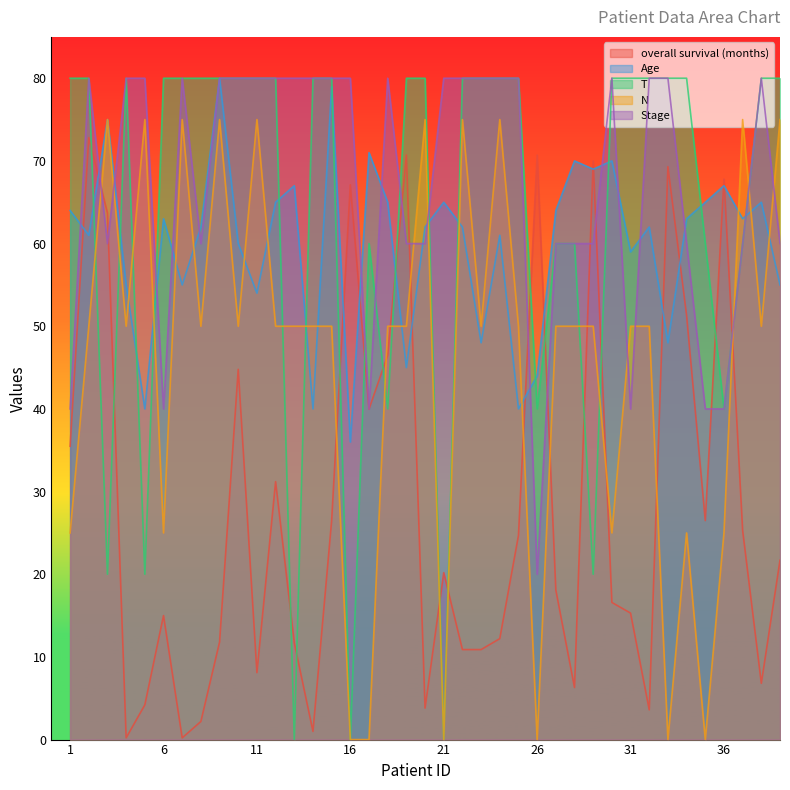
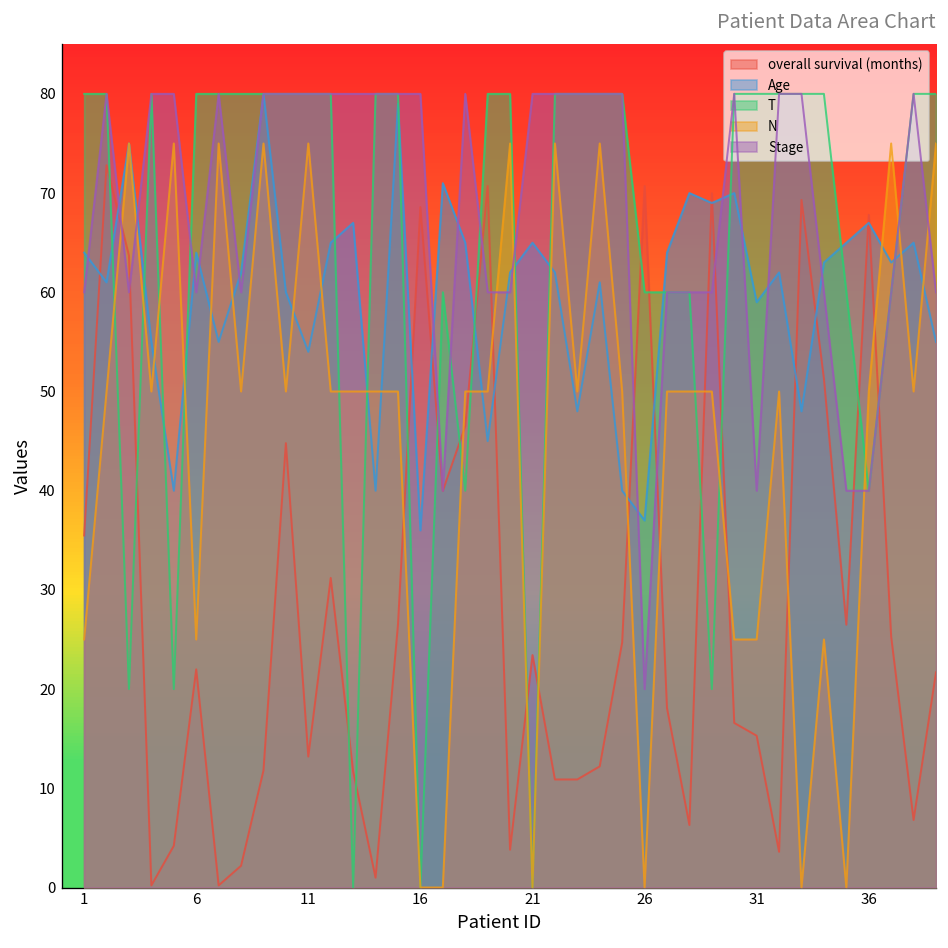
Stage, 1: 40 -> 60
overall survival (months), 6: 15 -> 22
Age, 6: 63 -> 64
Stage, 6: 40 -> 60
overall survival (months), 11: 8 -> 13
overall survival (months), 16: 67 -> 69
overall survival (months), 21: 20 -> 23
Age, 26: 44 -> 37
T, 26: 40 -> 60
N, 31: 50 -> 25
N, 36: 25 -> 50
